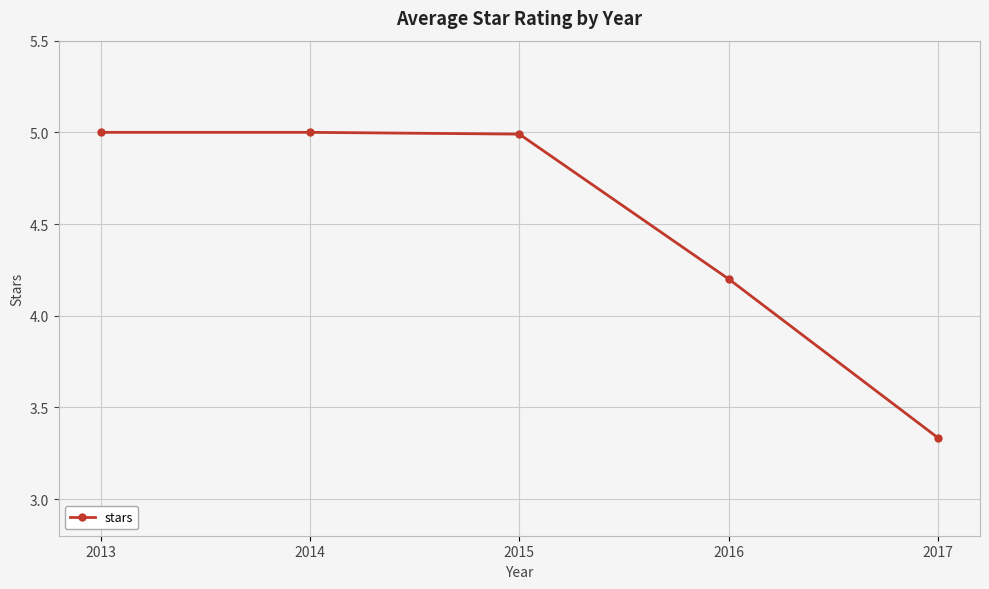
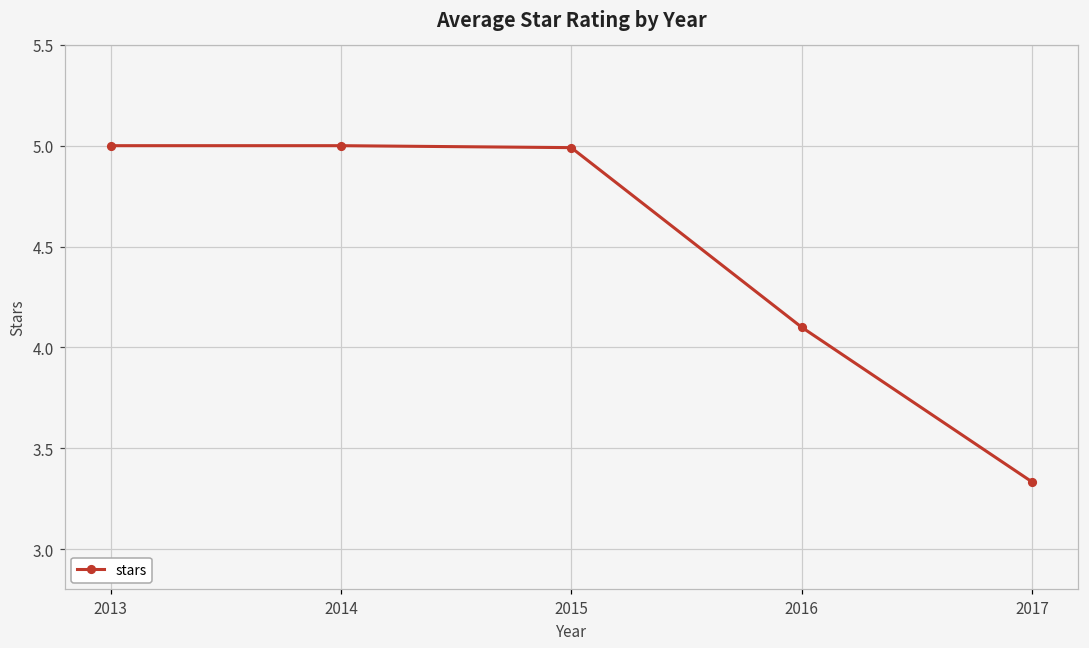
2016: 4.2 -> 4.1
